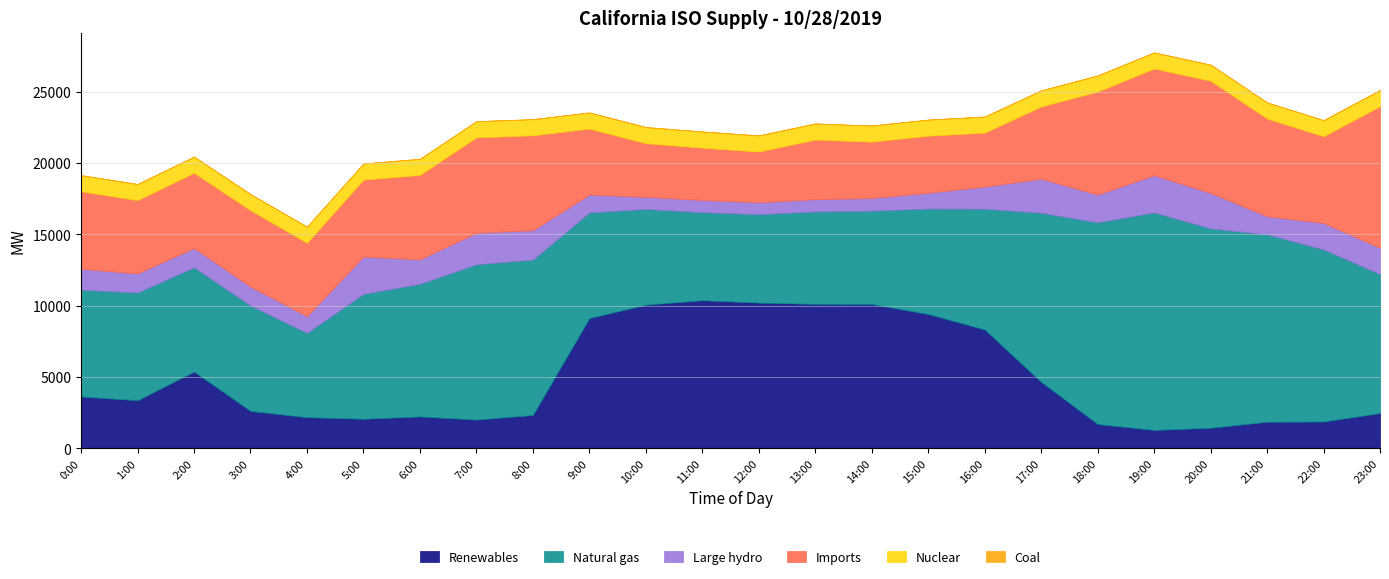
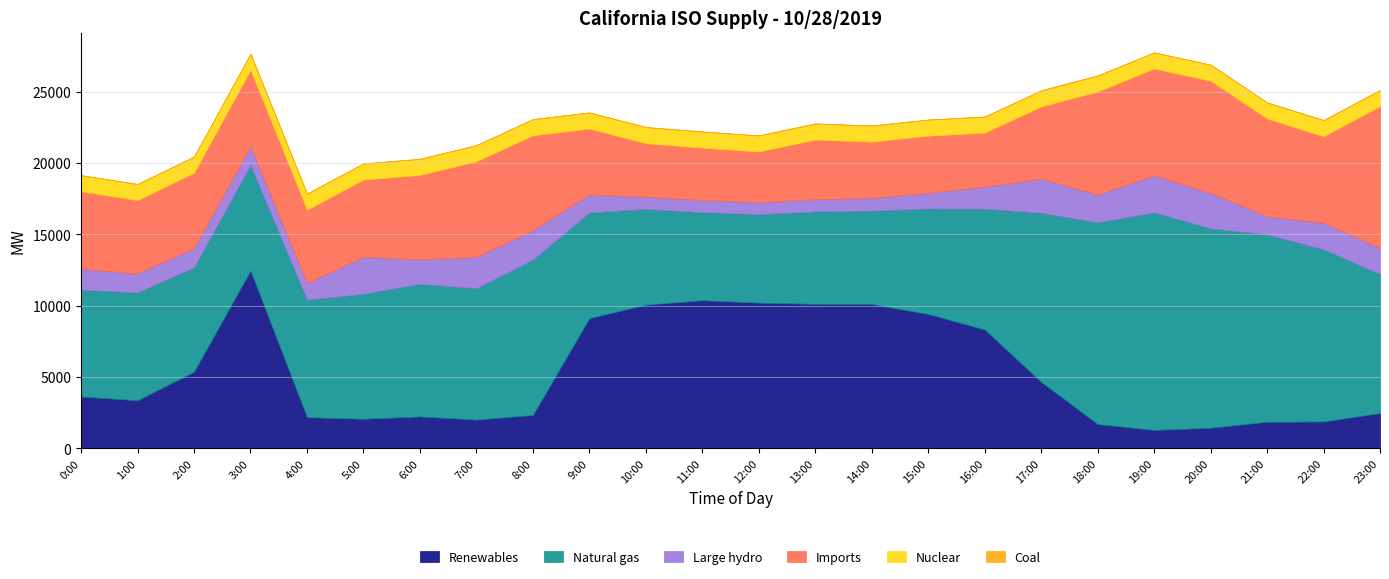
Renewables, 3:00: 2600 -> 12400
Natural gas, 4:00: 5900 -> 8200
Natural gas, 7:00: 10900 -> 9200
